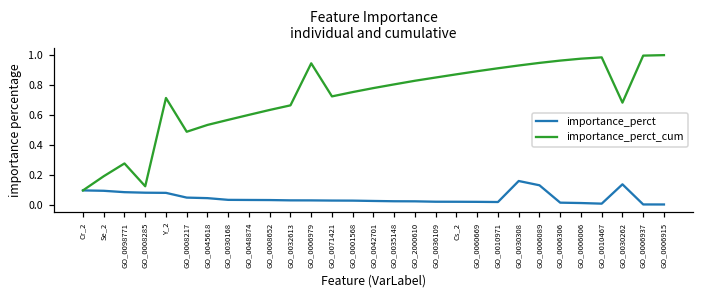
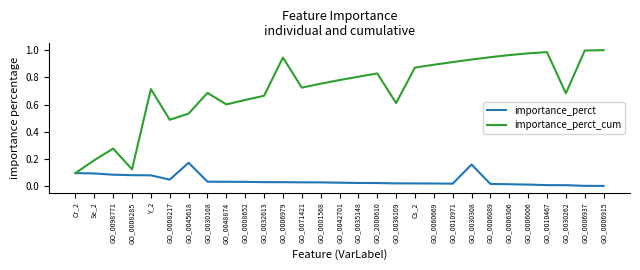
importance_perct, GO_0045618: 0.05 -> 0.17
importance_perct_cum, GO_0030168: 0.57 -> 0.69
importance_perct_cum, GO_0036109: 0.85 -> 0.61
importance_perct, GO_0006089: 0.13 -> 0.02
importance_perct, GO_0030262: 0.14 -> 0.01
